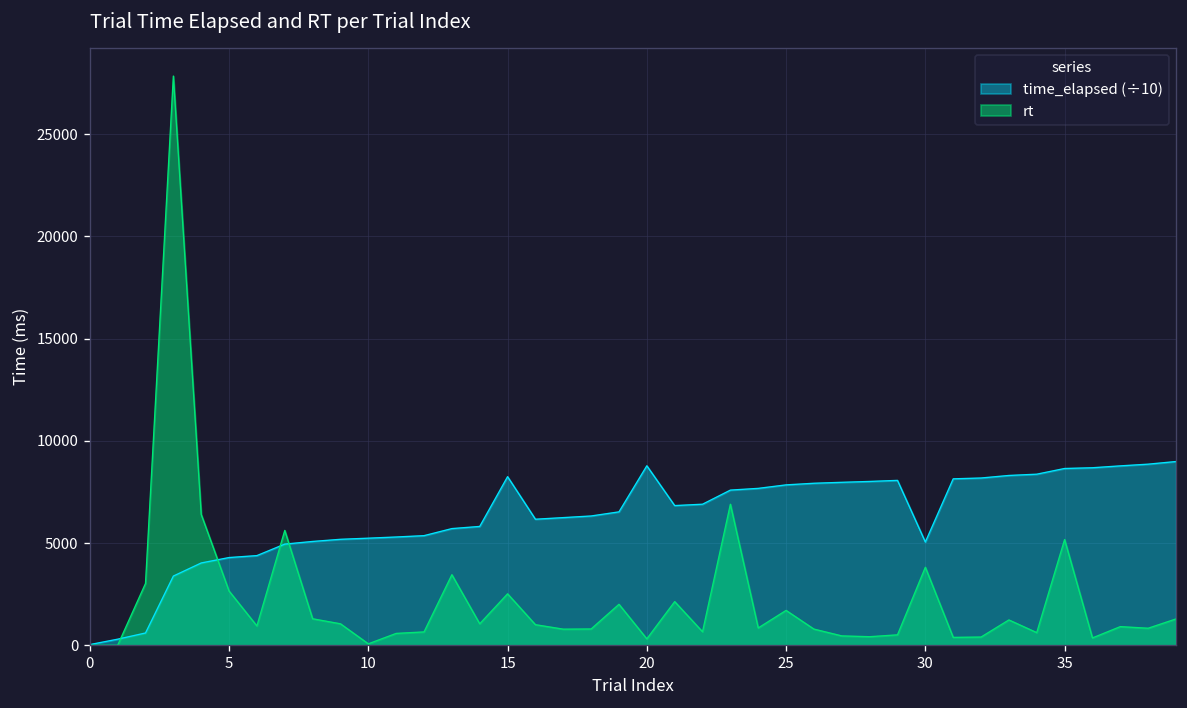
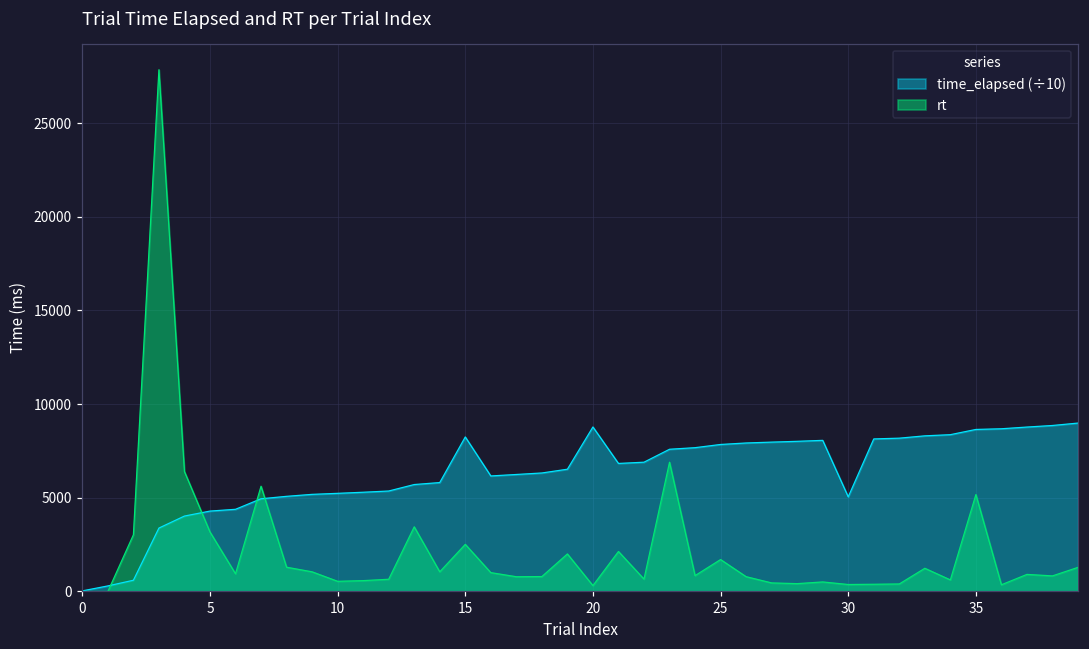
rt, 5: 2700 -> 3200
rt, 10: 100 -> 500
rt, 30: 3800 -> 400
